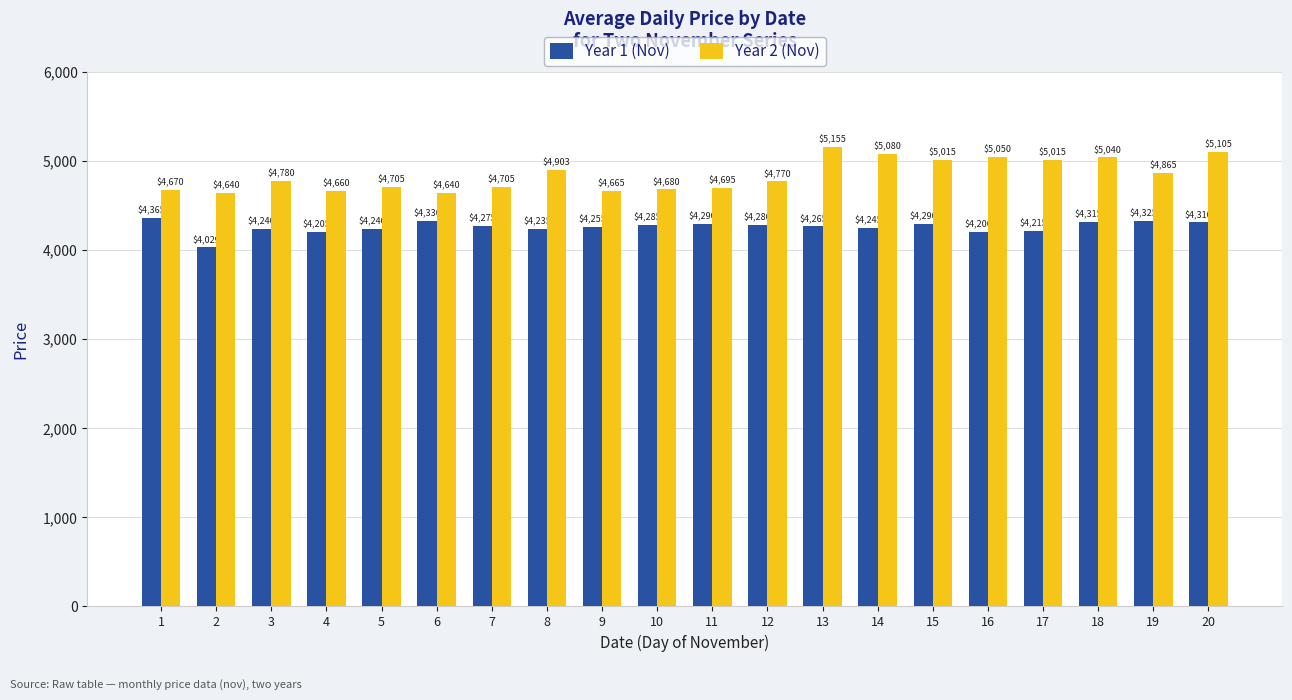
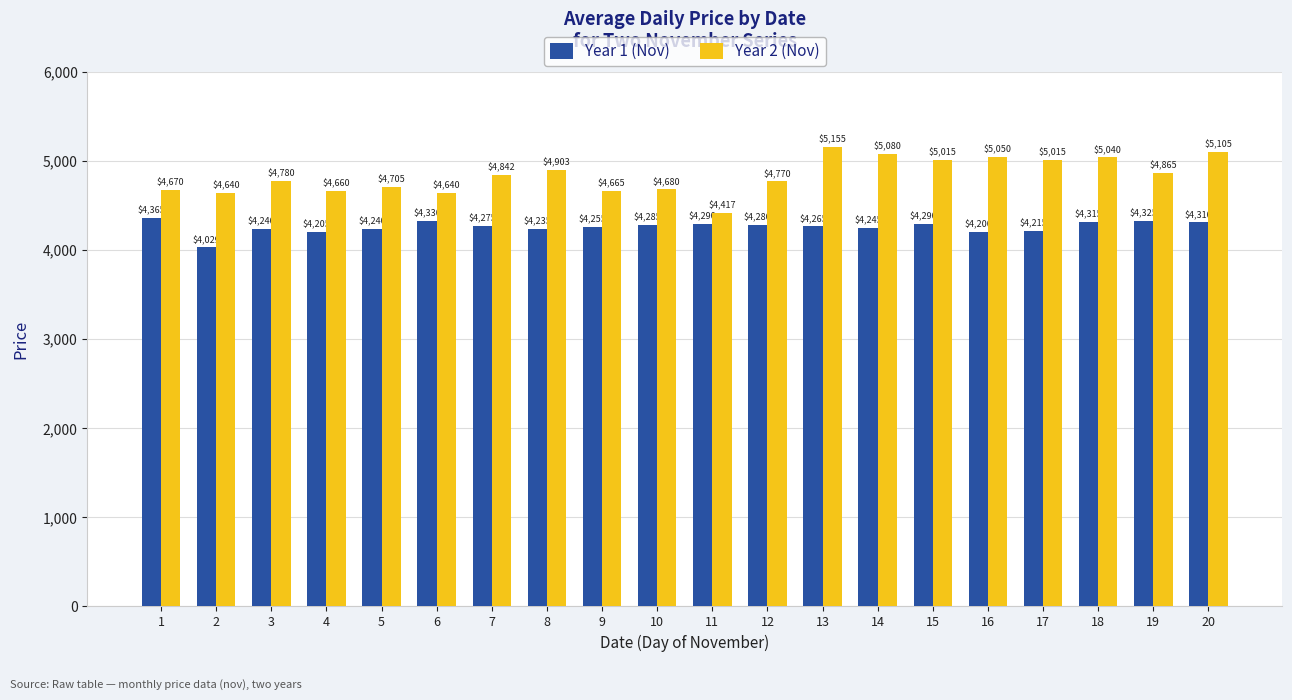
Year 2 (Nov), 7: $4,705 -> $4,842
Year 2 (Nov), 11: $4,695 -> $4,417
